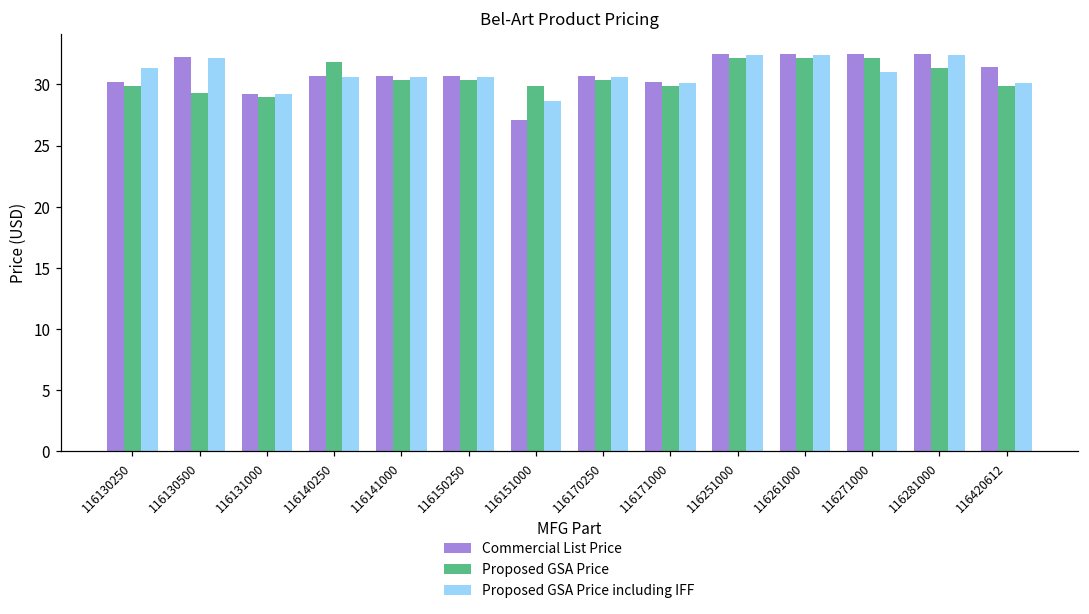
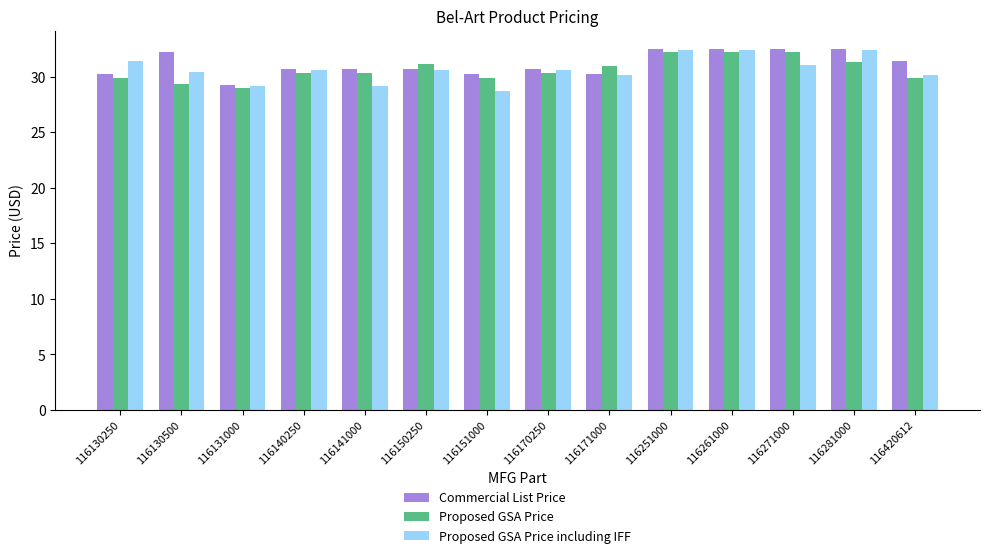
Proposed GSA Price including IFF, 116130500: 32.1 -> 30.4
Proposed GSA Price, 116140250: 31.8 -> 30.3
Proposed GSA Price including IFF, 116141000: 30.6 -> 29.2
Proposed GSA Price, 116150250: 30.3 -> 31.1
Commercial List Price, 116151000: 27.1 -> 30.2
Proposed GSA Price, 116171000: 29.9 -> 30.9
